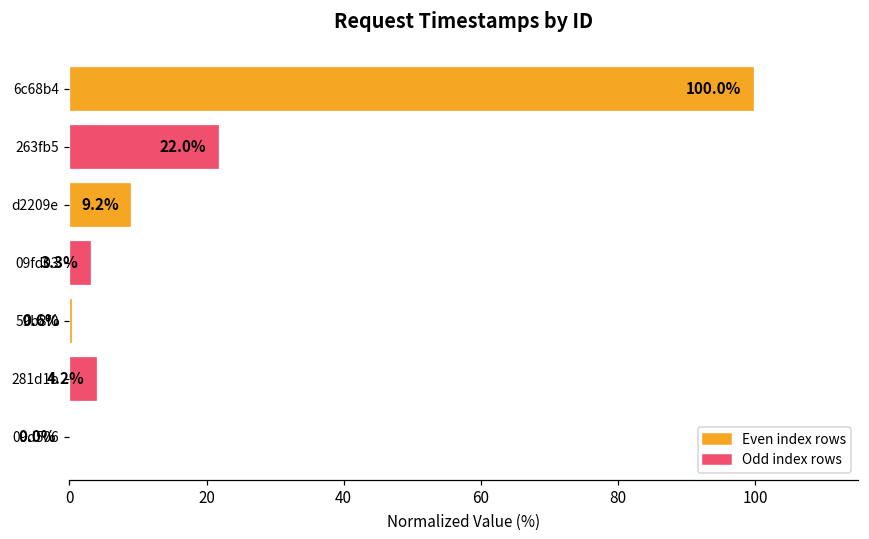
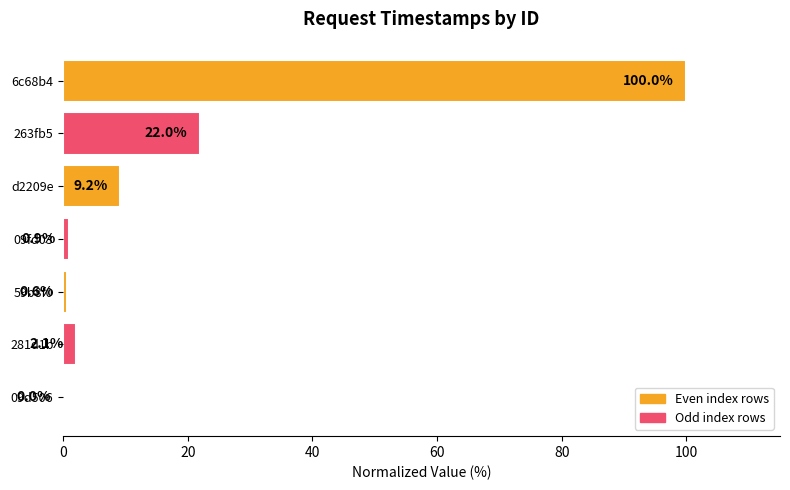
09fd03: 3.3% -> 0.9%
281d1b: 4.2% -> 2.1%
